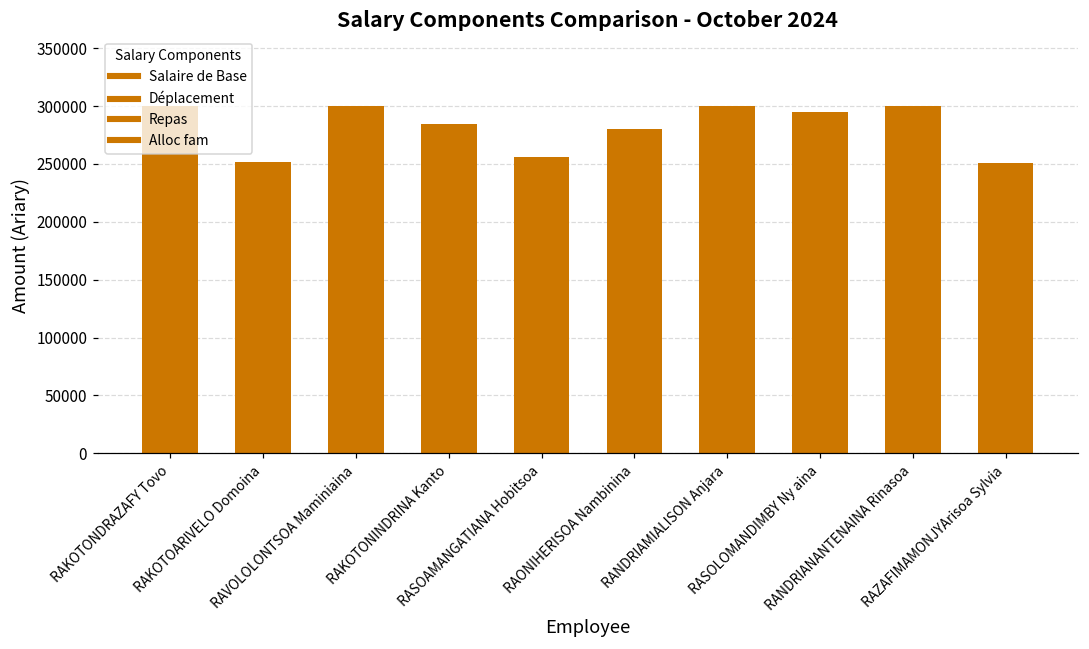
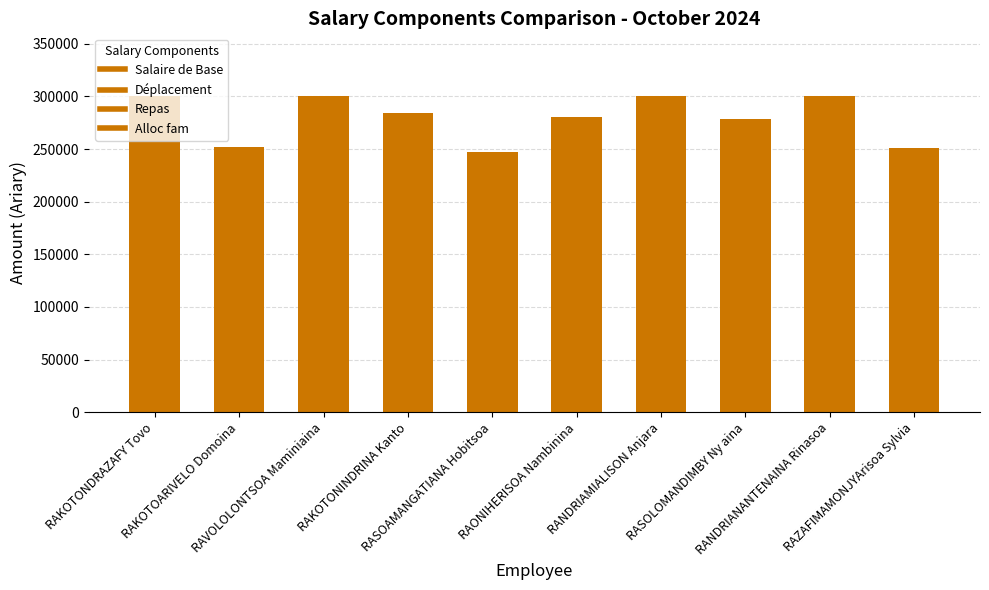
RASOAMANGATIANA Hobitsoa: 256000 -> 247000
RASOLOMANDIMBY Ny aina: 295000 -> 278000
